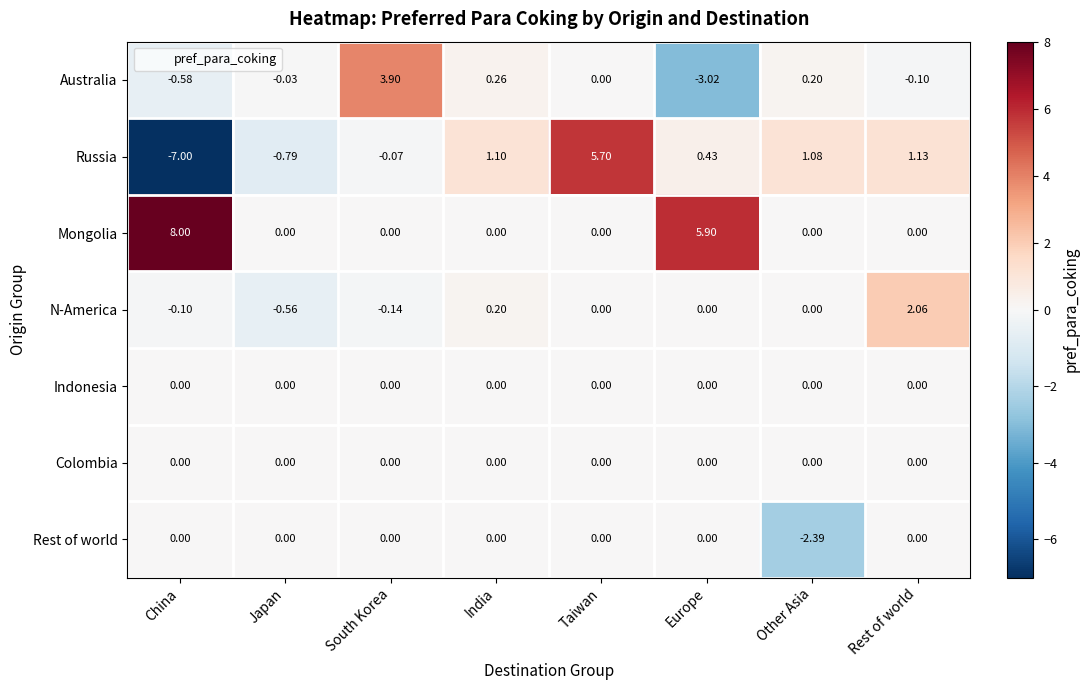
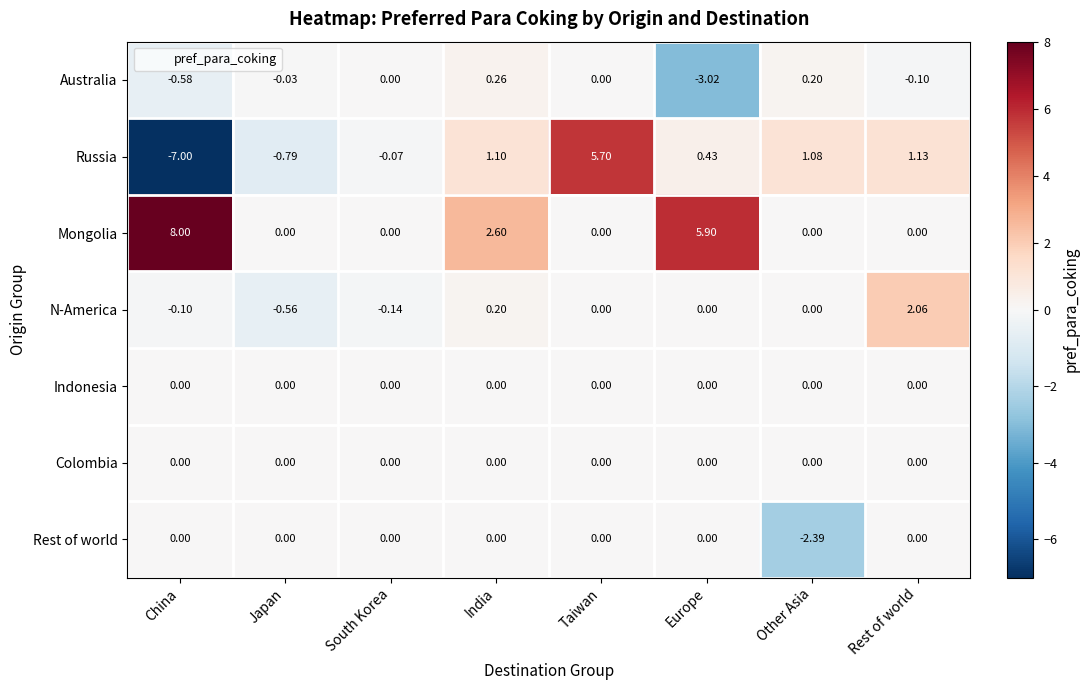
Australia, South Korea: 3.90 -> 0.00
Mongolia, India: 0.00 -> 2.60
